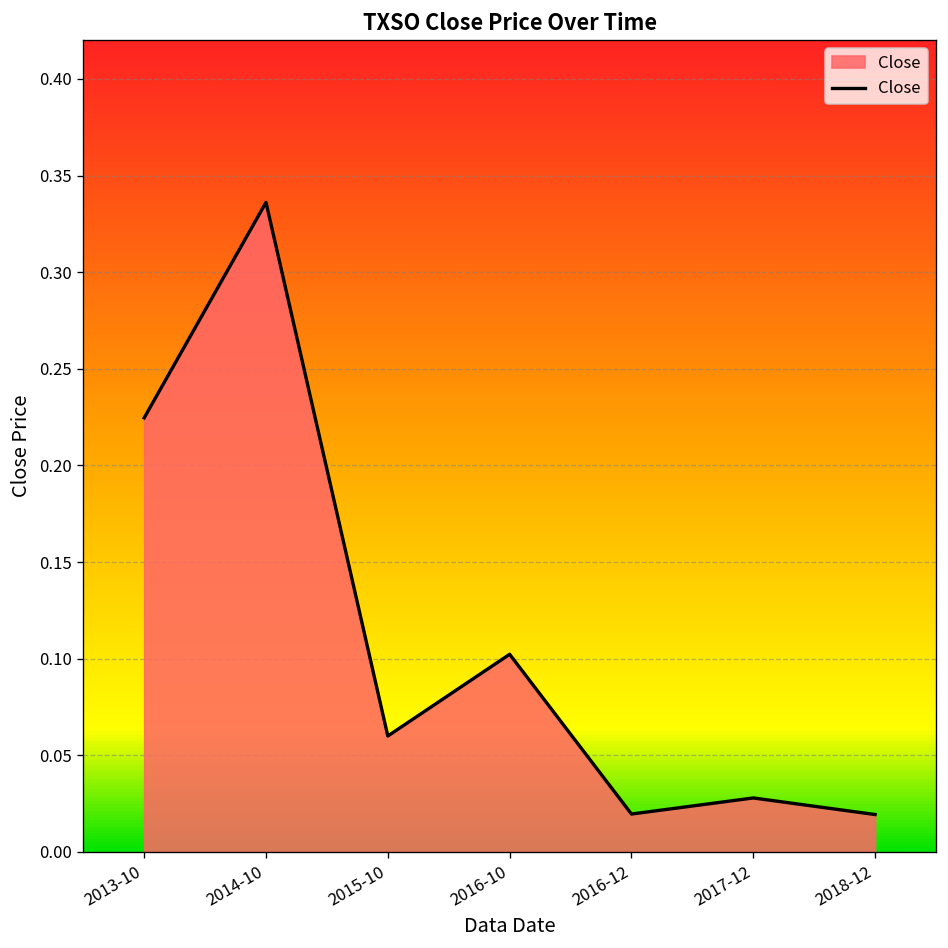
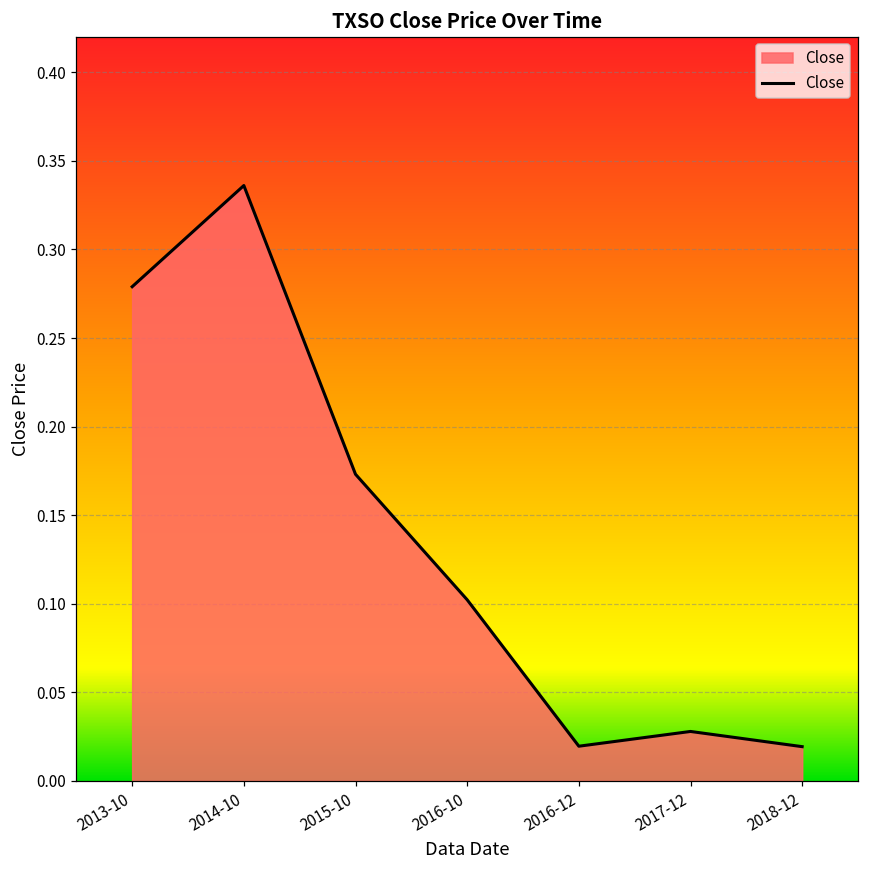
2013-10: 0.225 -> 0.279
2015-10: 0.060 -> 0.173
